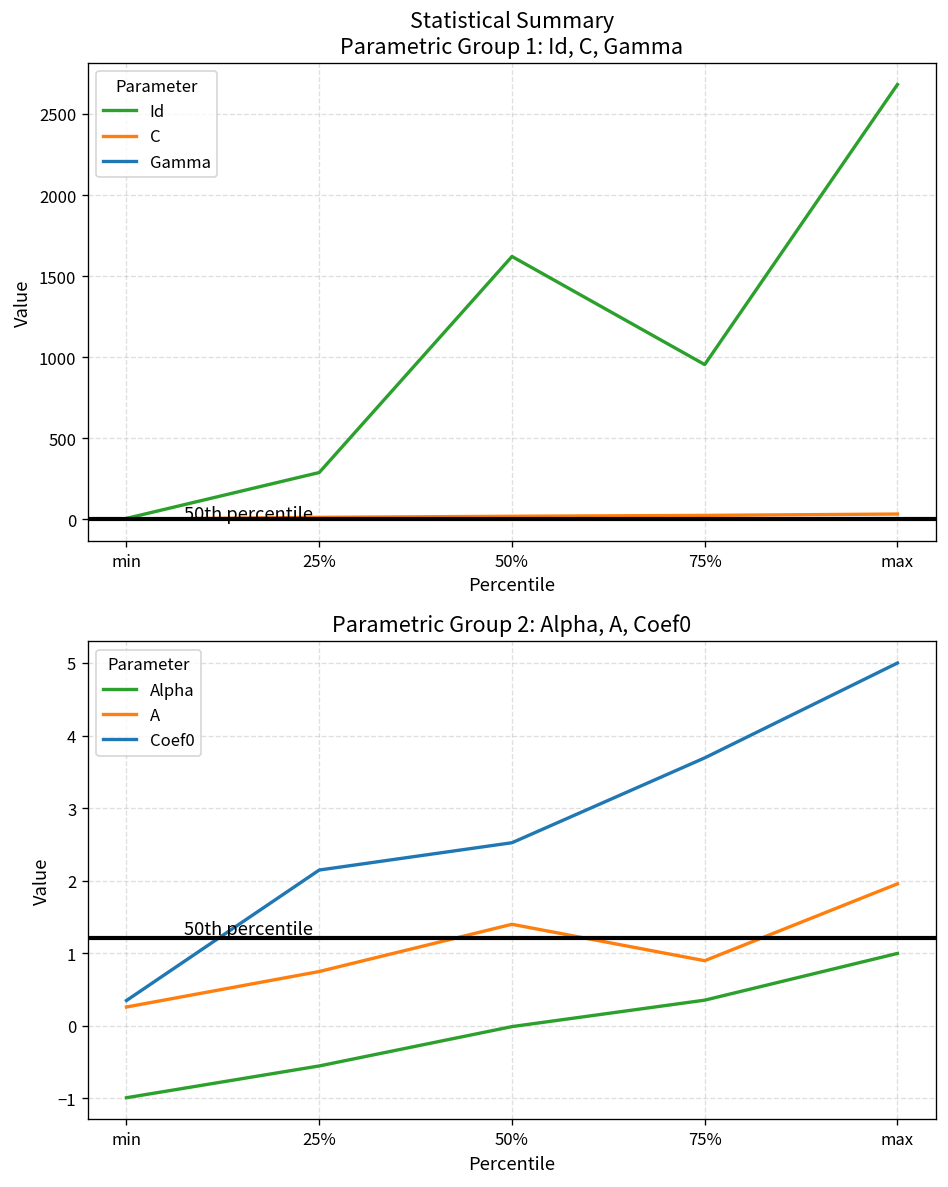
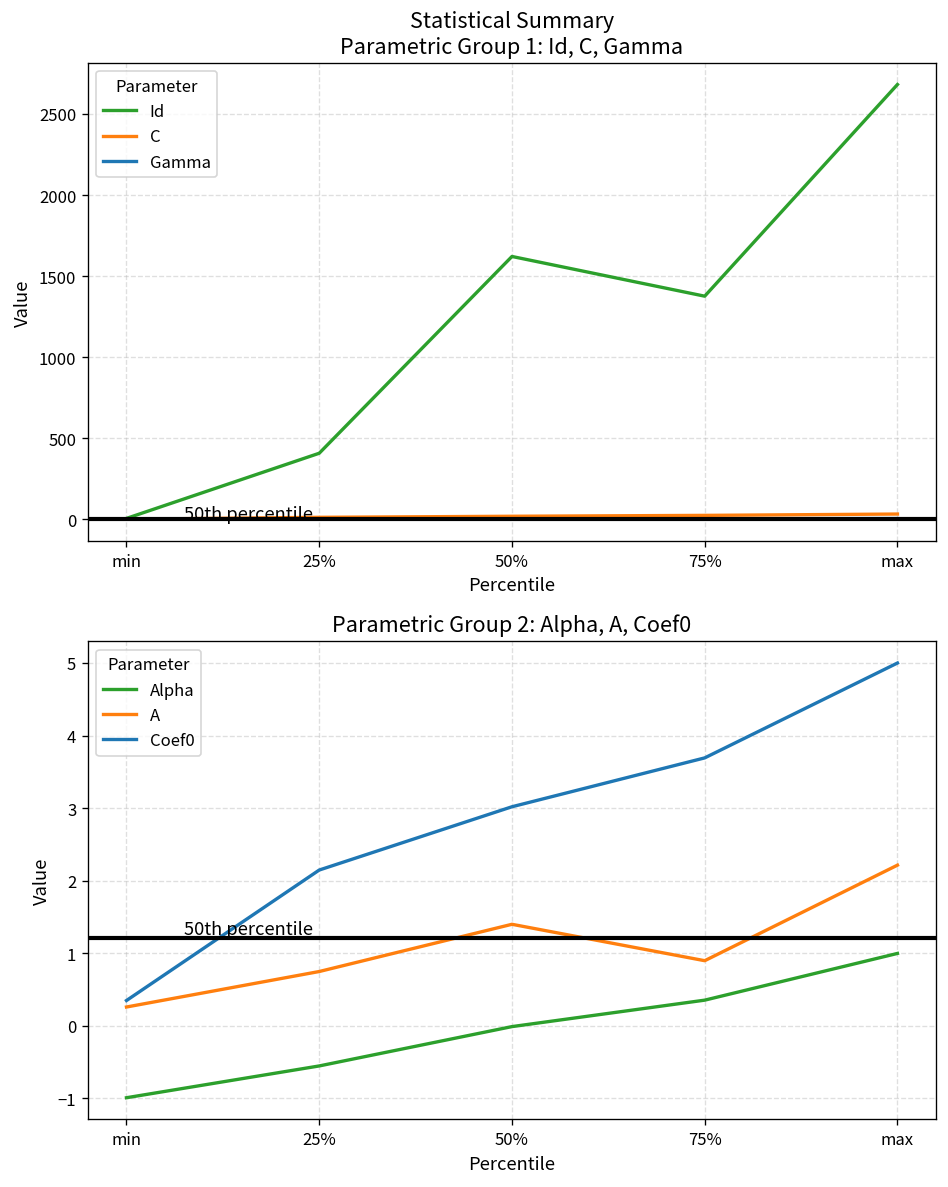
Statistical Summary Parametric Group 1: Id, C, Gamma, Id, 25%: 290 -> 410
Statistical Summary Parametric Group 1: Id, C, Gamma, Id, 75%: 950 -> 1380
Parametric Group 2: Alpha, A, Coef0, Coef0, 50%: 2.5 -> 3.0
Parametric Group 2: Alpha, A, Coef0, A, max: 2.0 -> 2.2
